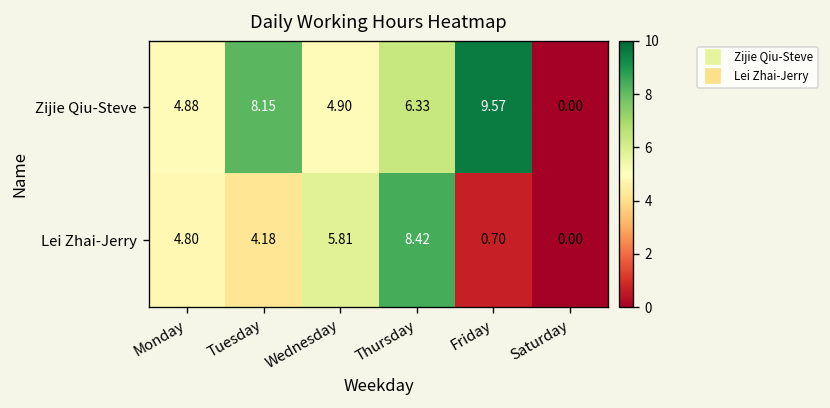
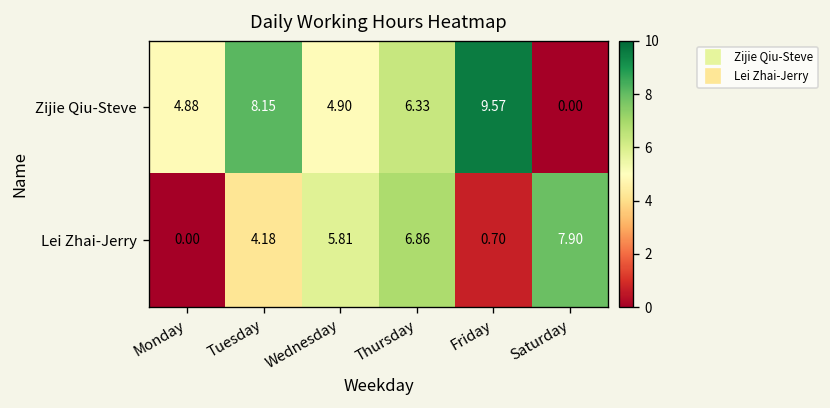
Lei Zhai-Jerry, Monday: 4.80 -> 0.00
Lei Zhai-Jerry, Thursday: 8.42 -> 6.86
Lei Zhai-Jerry, Saturday: 0.00 -> 7.90
